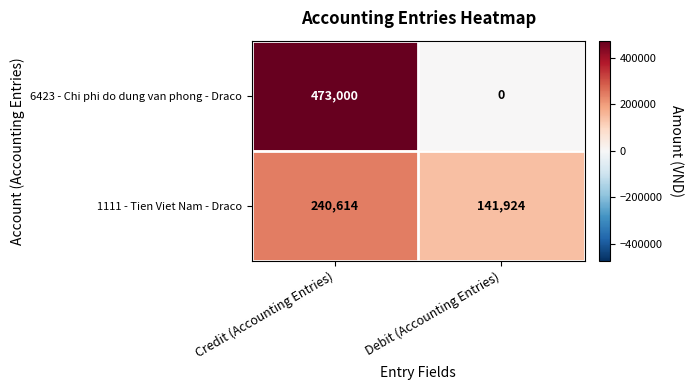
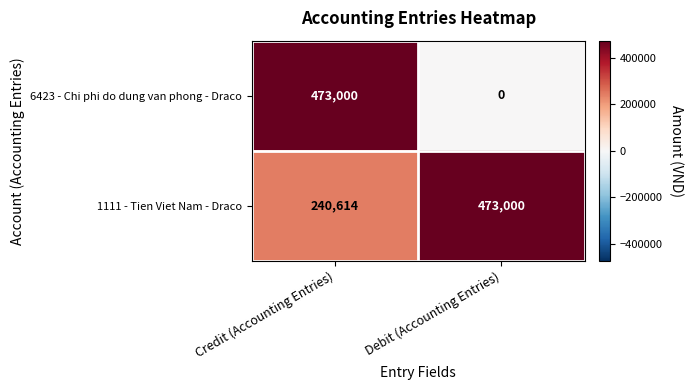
1111 - Tien Viet Nam - Draco, Debit (Accounting Entries): 141,924 -> 473,000
